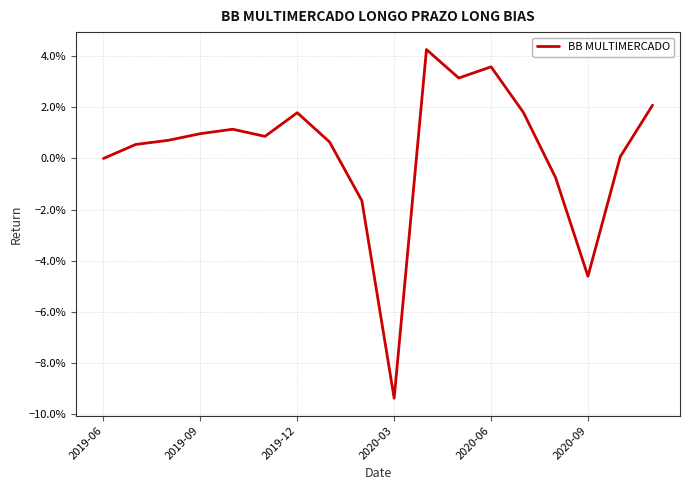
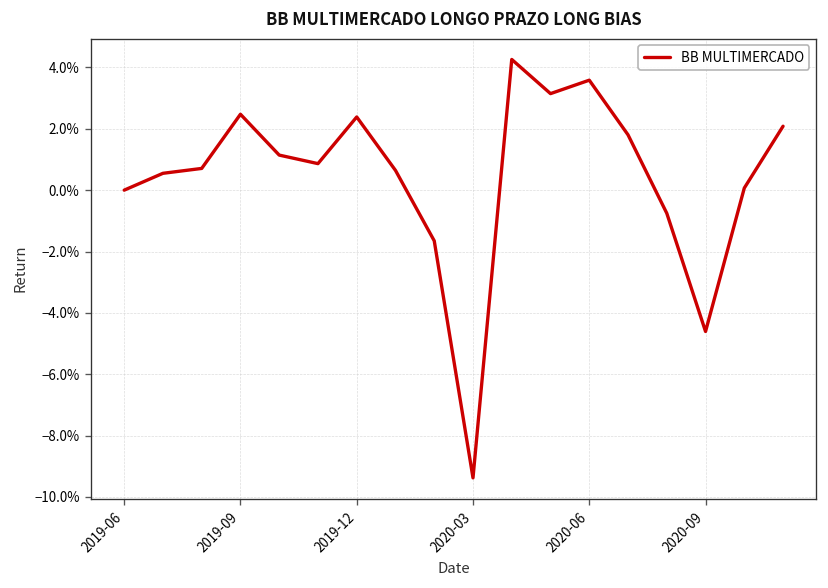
2019-09: 1.0% -> 2.5%
2019-12: 1.8% -> 2.4%
